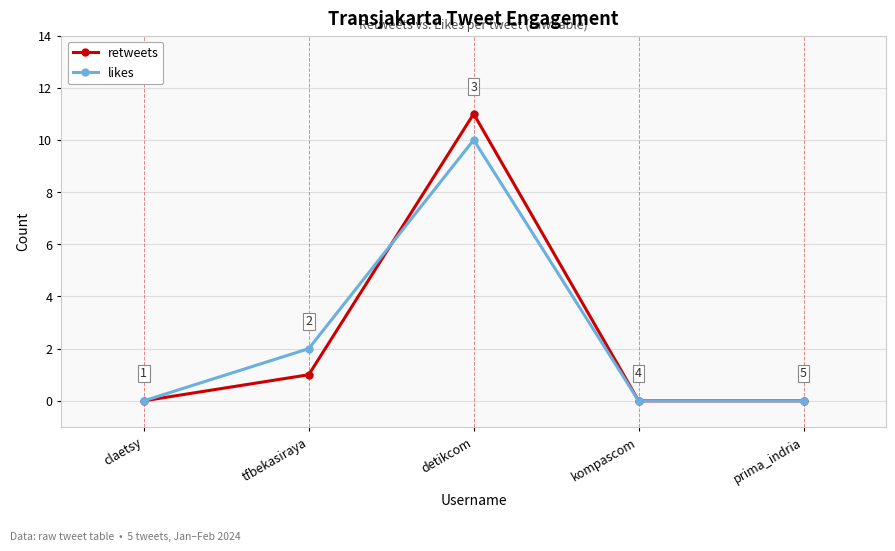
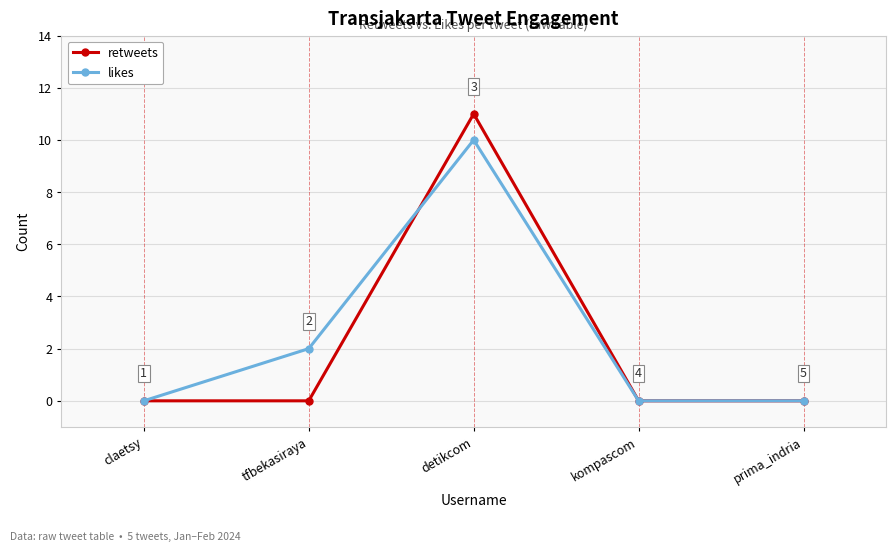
retweets, tfbekasiraya: 1 -> 0
